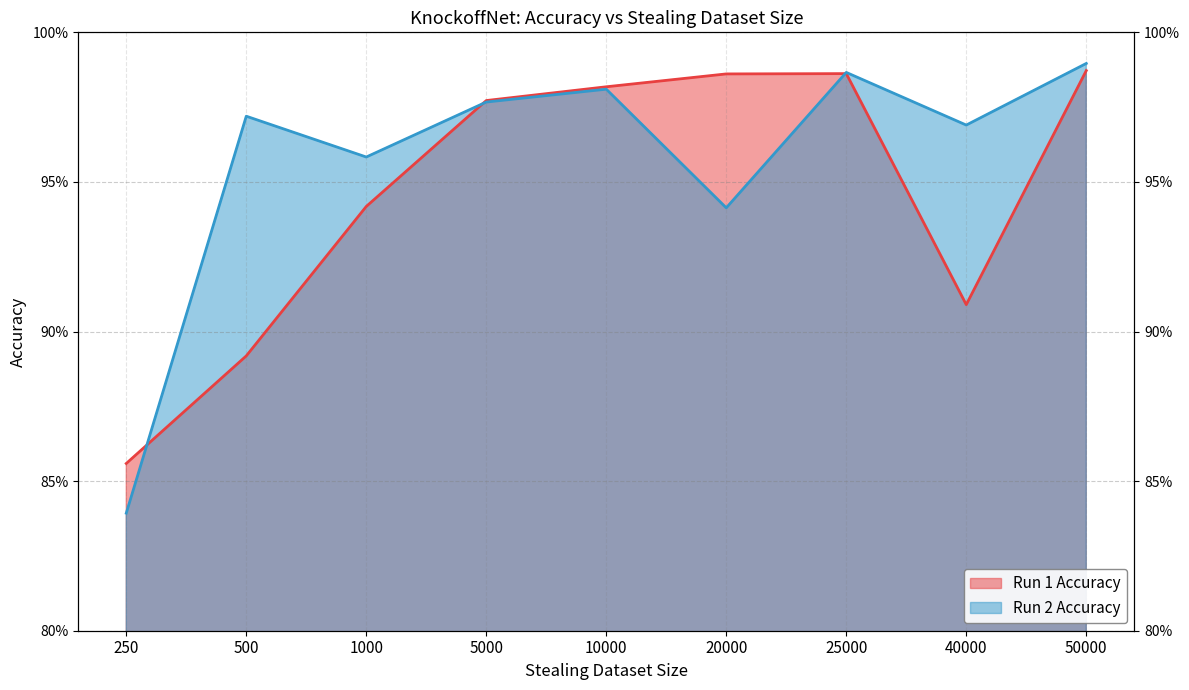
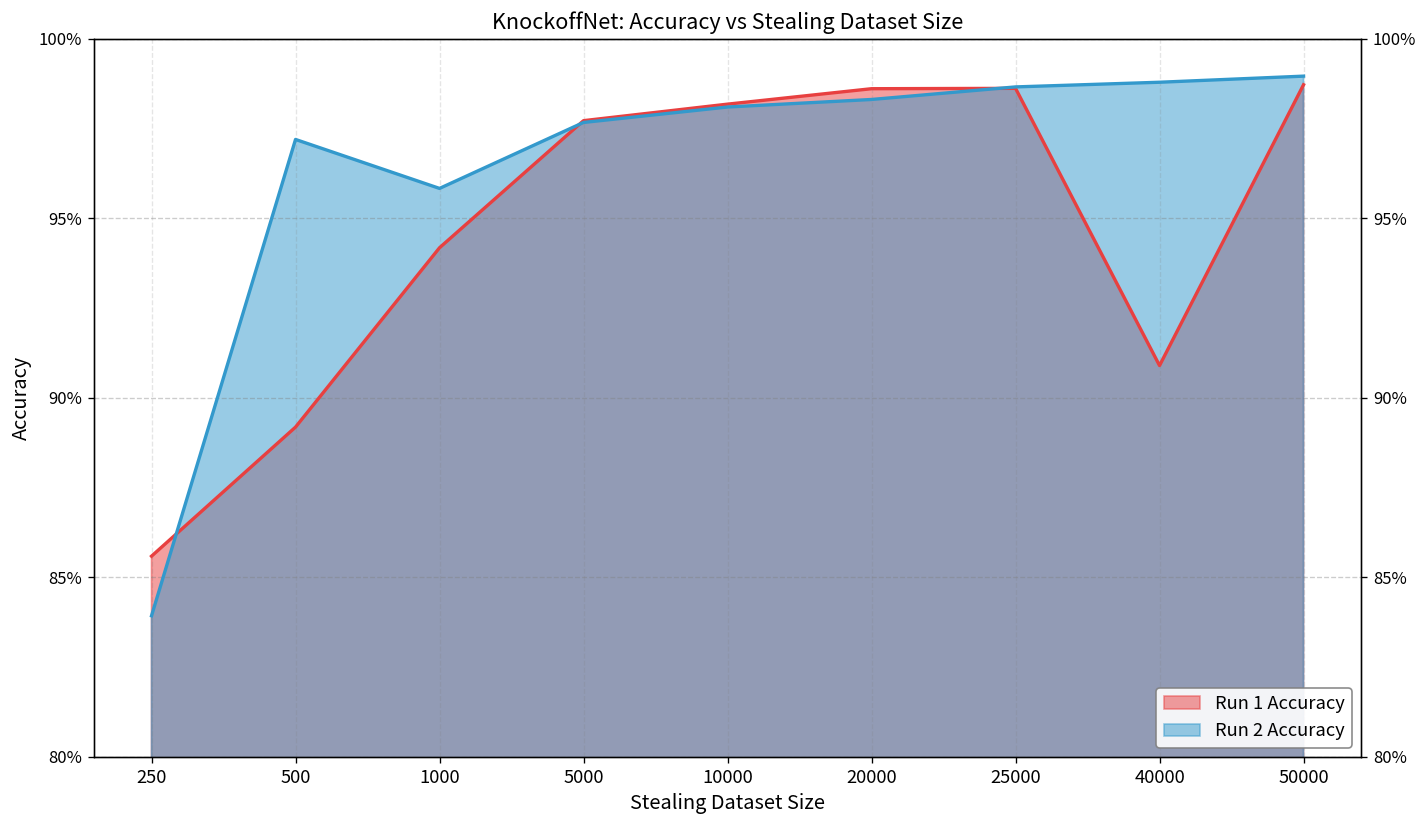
Run 2 Accuracy, 20000: 94.1% -> 98.3%
Run 2 Accuracy, 40000: 96.9% -> 98.8%
